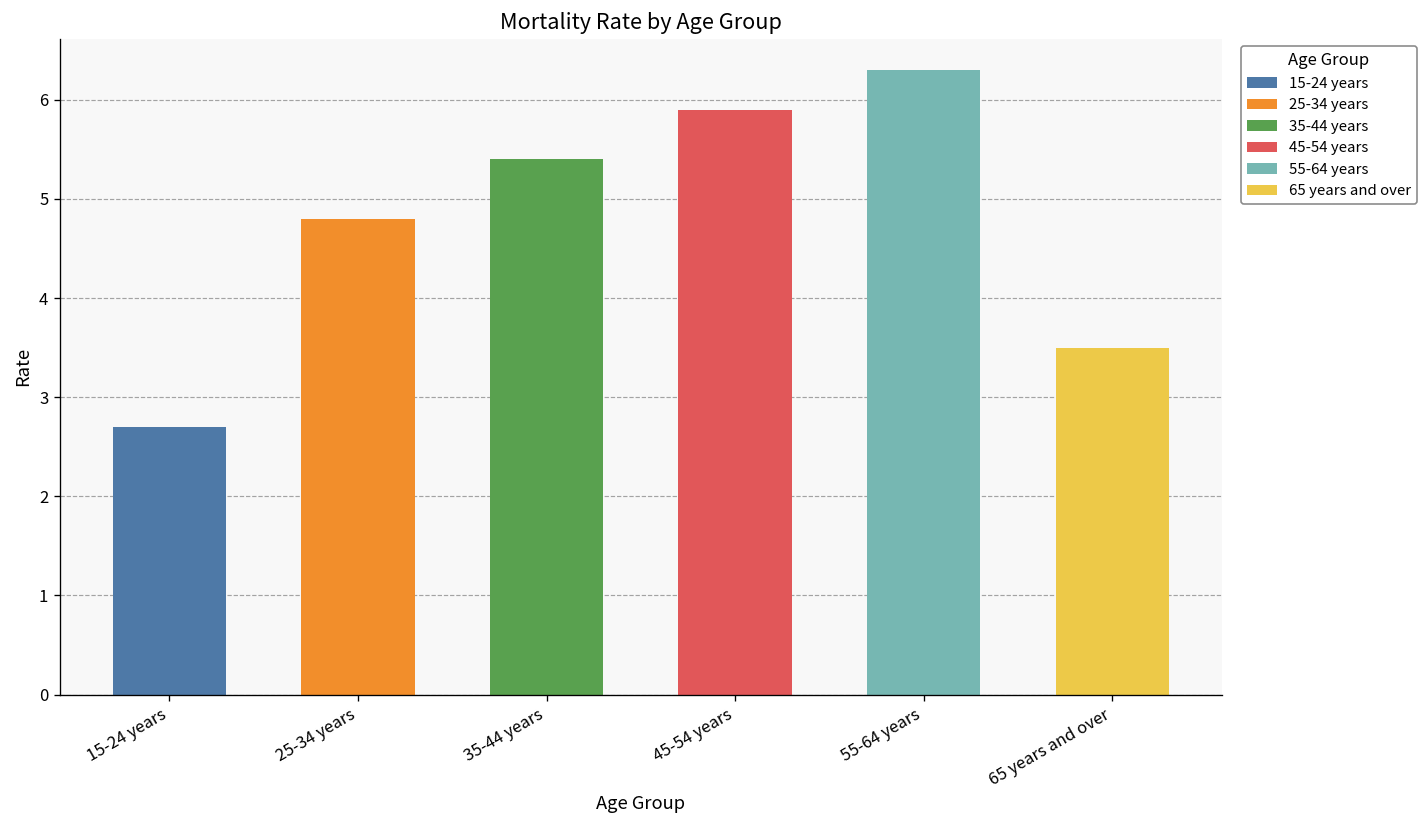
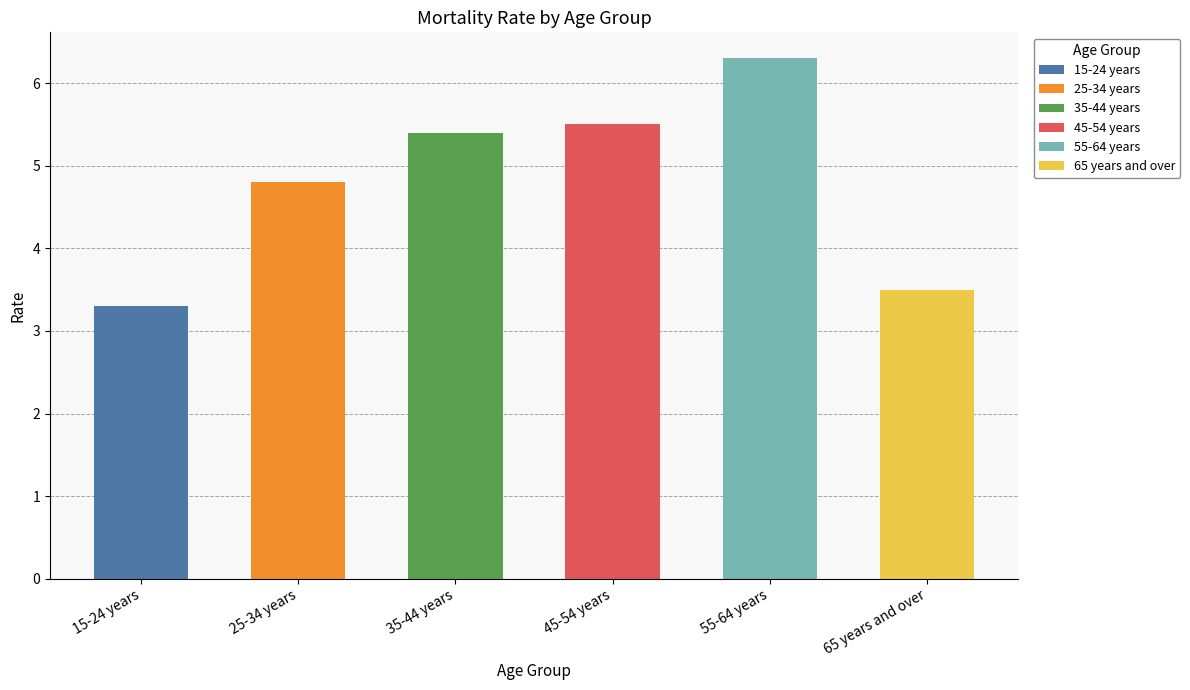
15-24 years: 2.7 -> 3.3
45-54 years: 5.9 -> 5.5
